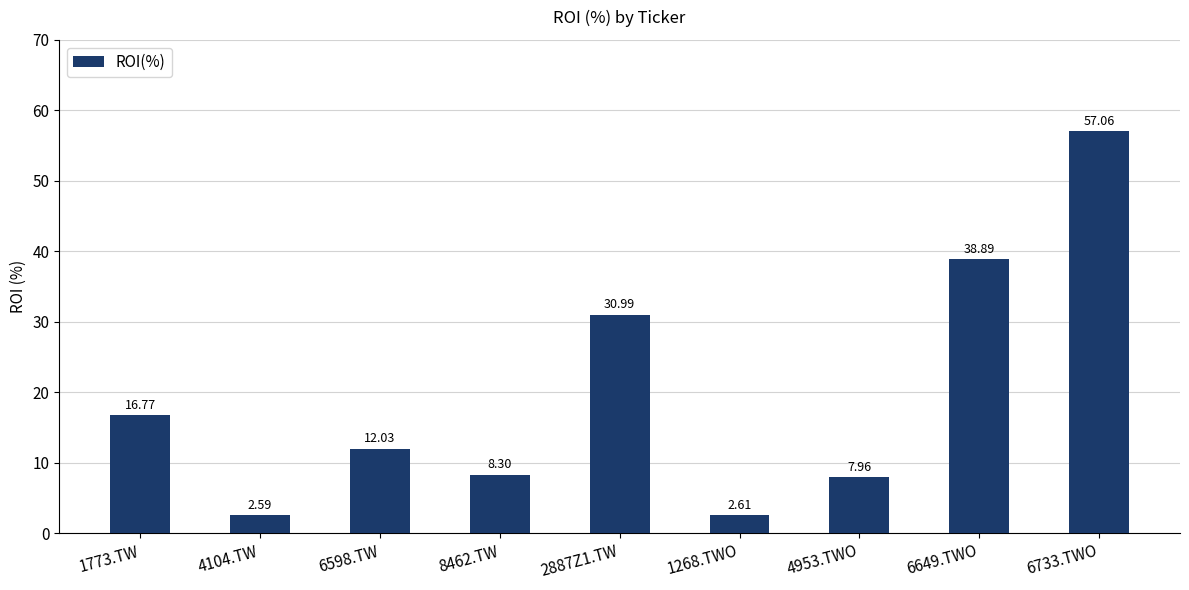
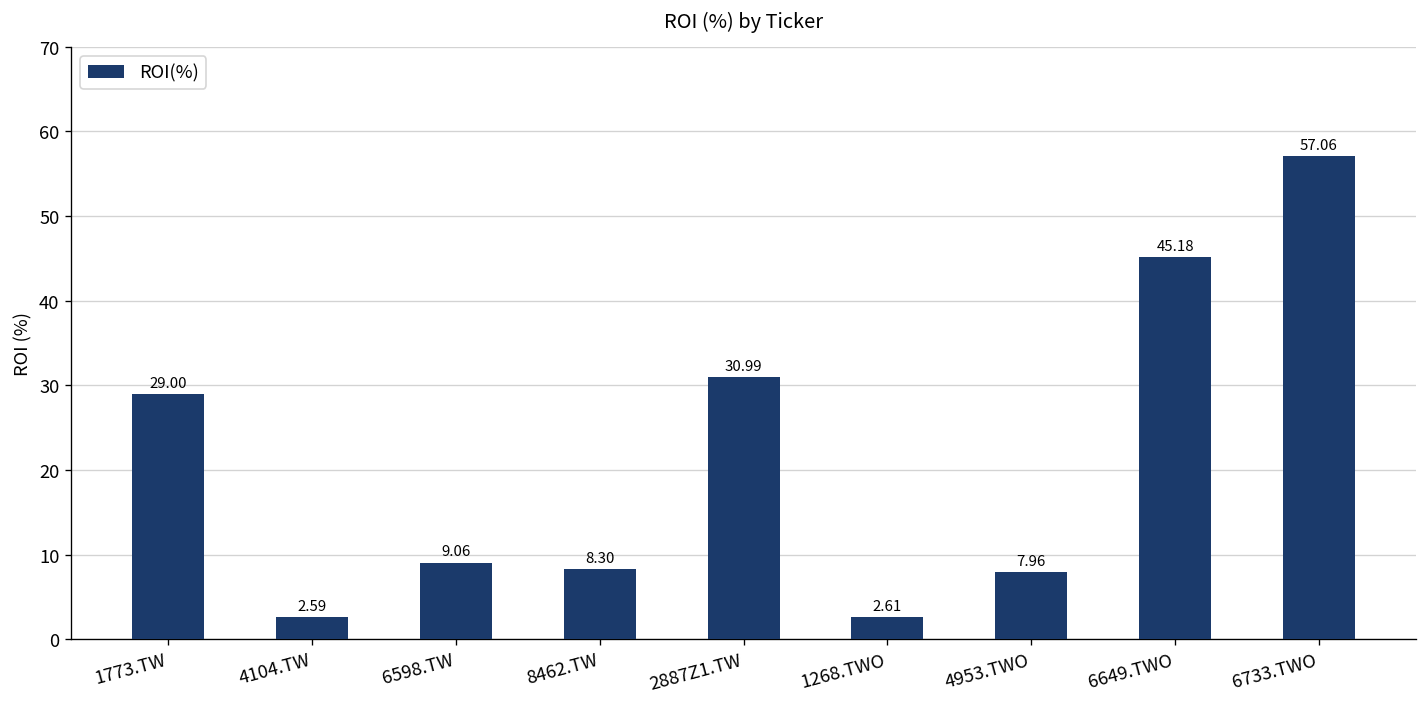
1773.TW: 16.77 -> 29.00
6598.TW: 12.03 -> 9.06
6649.TWO: 38.89 -> 45.18
